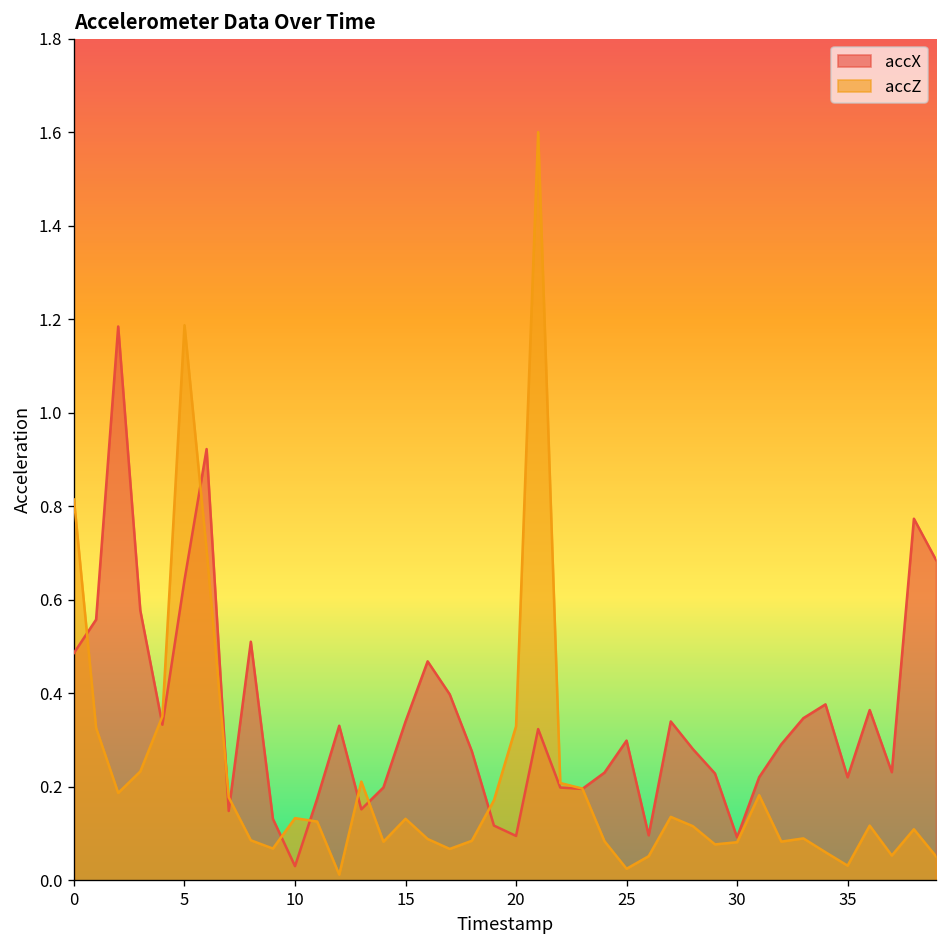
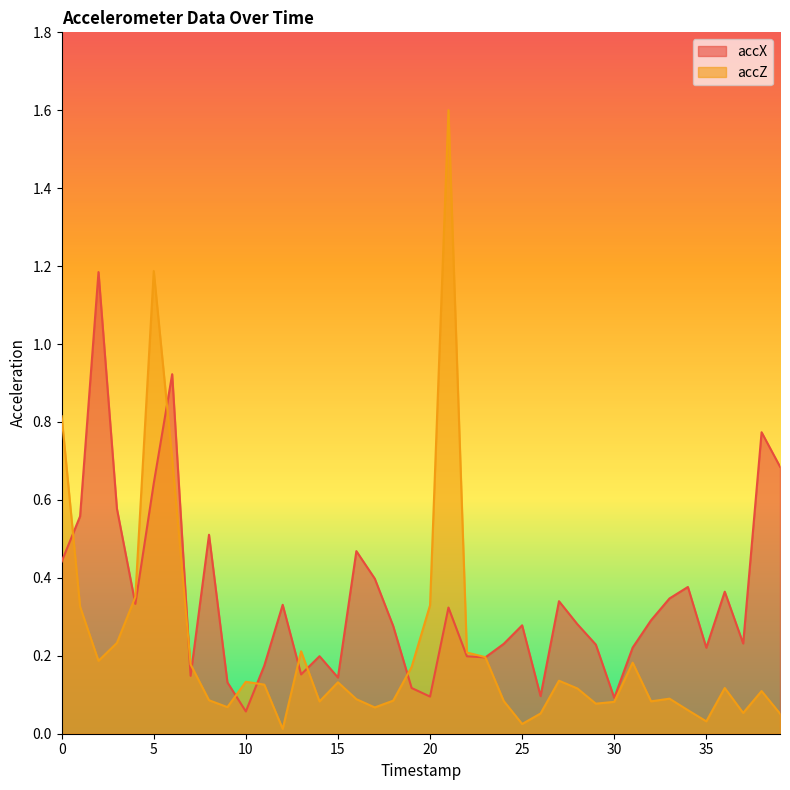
accX, 0: 0.49 -> 0.44
accX, 10: 0.03 -> 0.06
accX, 15: 0.34 -> 0.14
accX, 25: 0.30 -> 0.28
